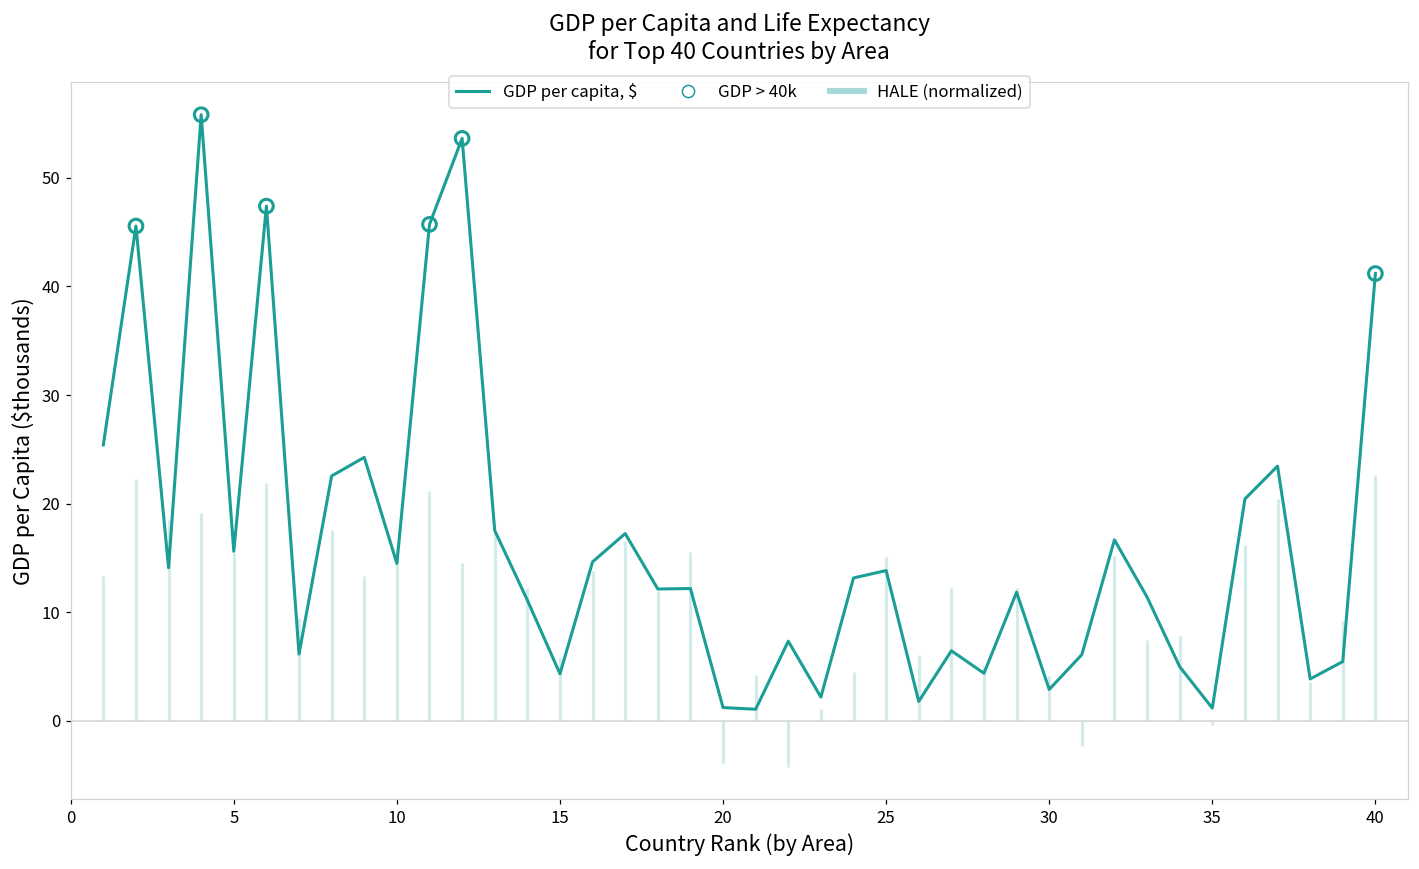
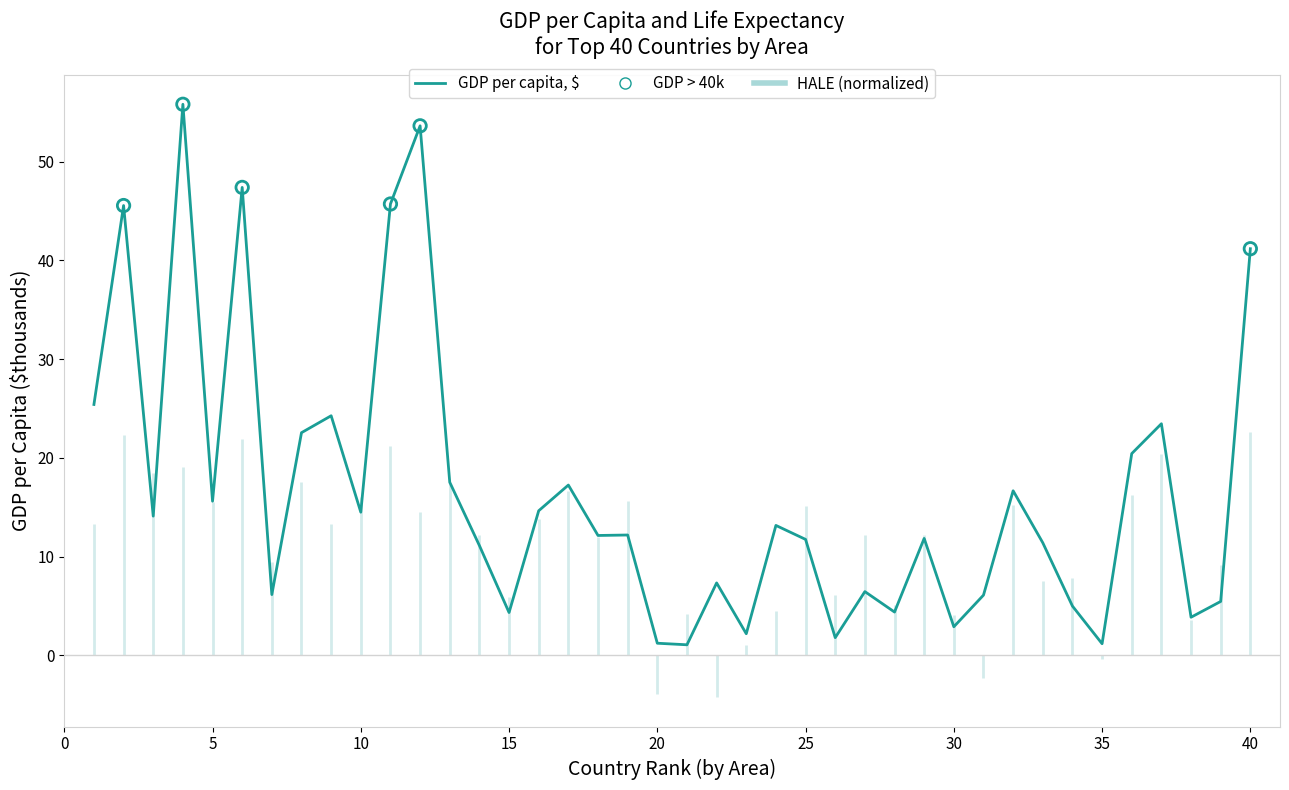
GDP per capita, $, 25: 14 -> 12
